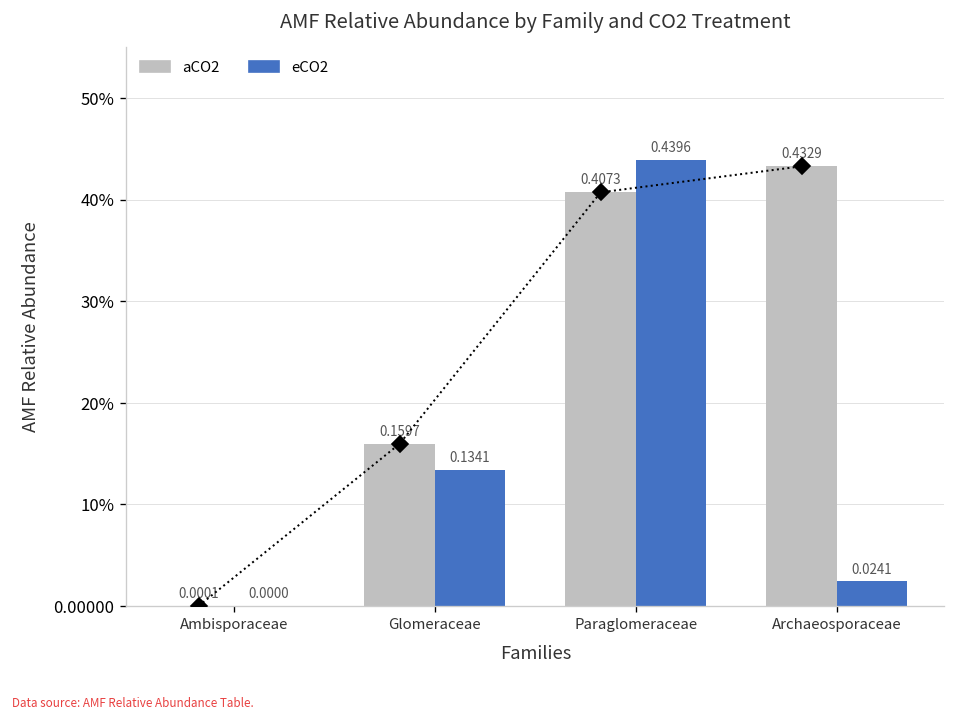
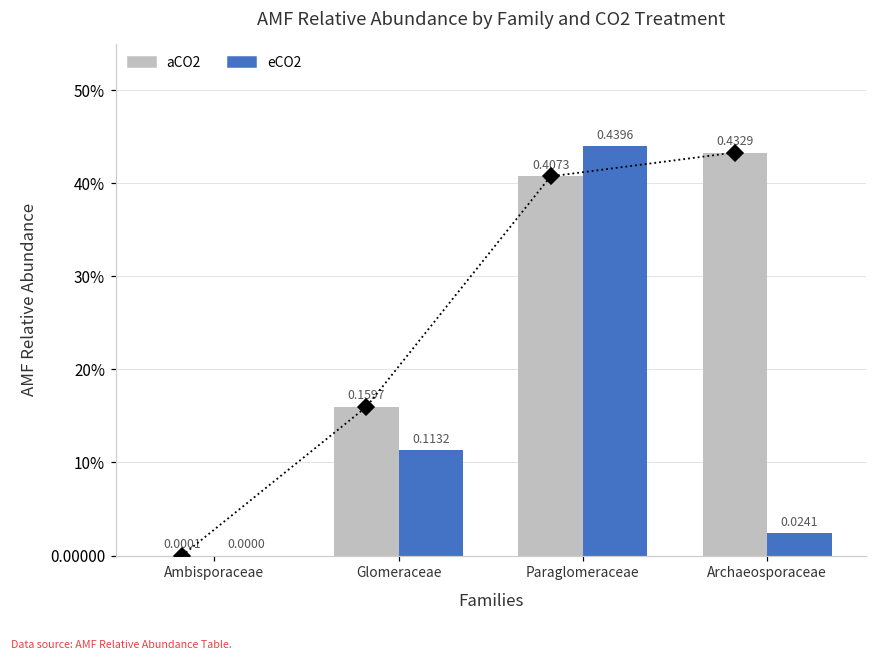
eCO2, Glomeraceae: 0.1341 -> 0.1132
